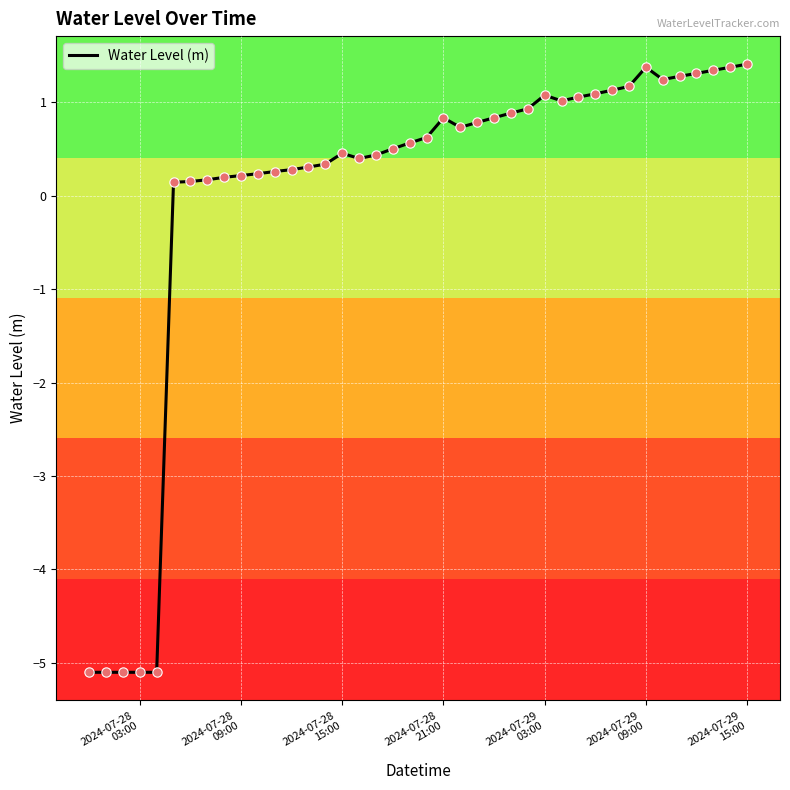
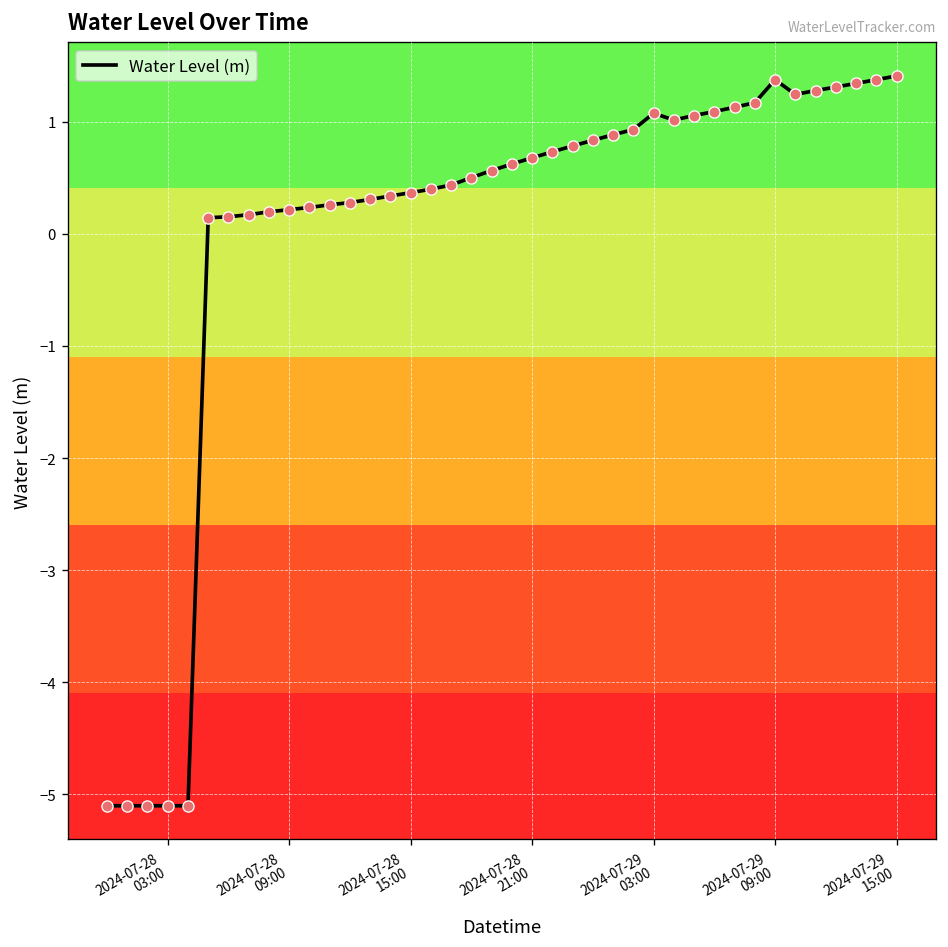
2024-07-28 15:00: 0.5 -> 0.4
2024-07-28 21:00: 0.8 -> 0.7
